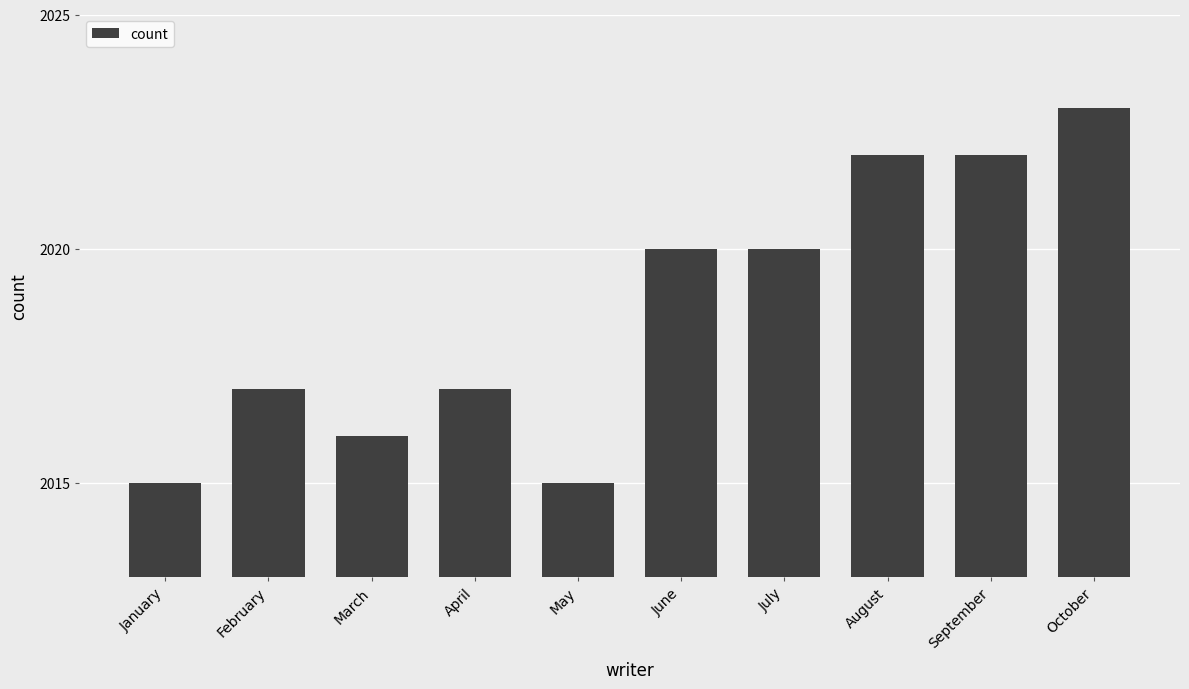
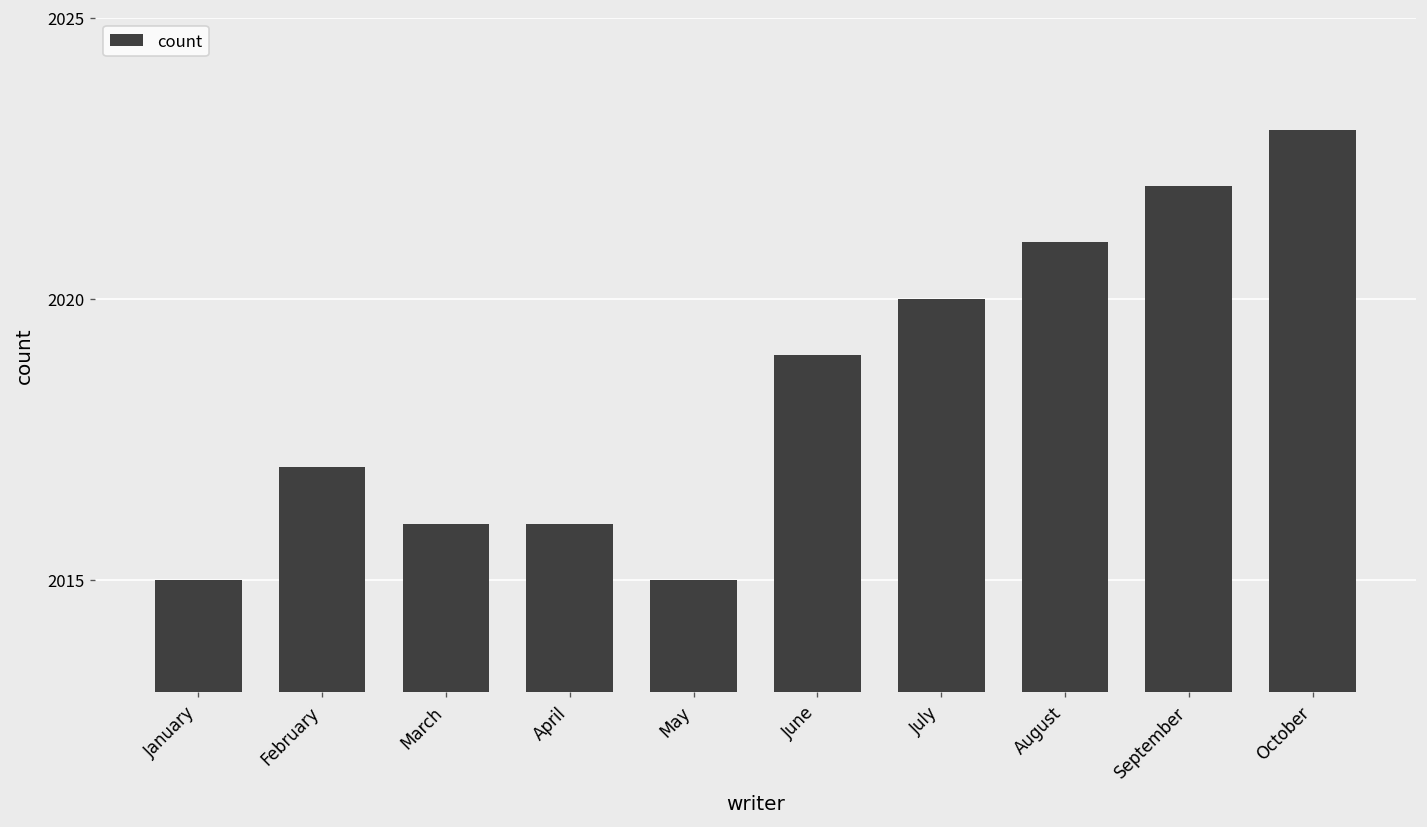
April: 2017 -> 2016
June: 2020 -> 2019
August: 2022 -> 2021
